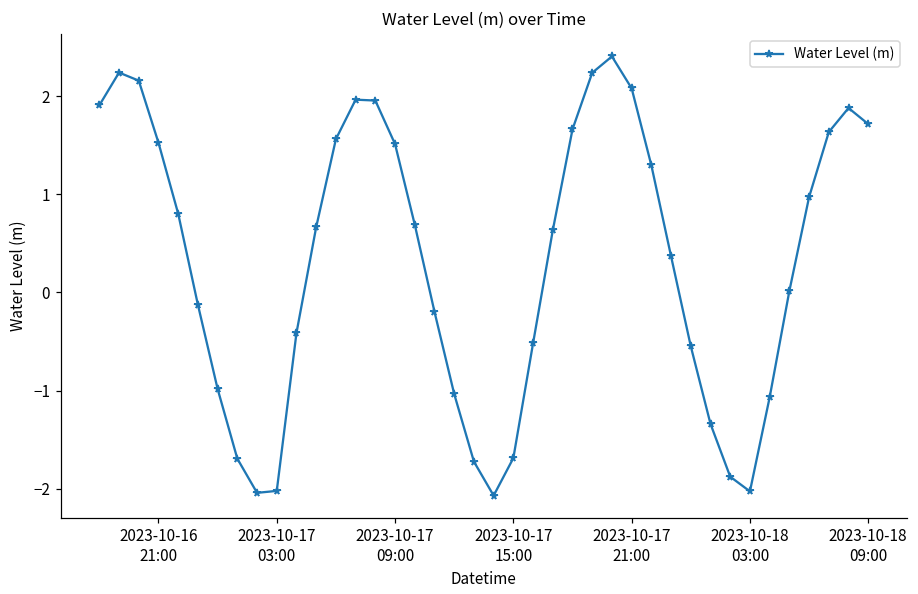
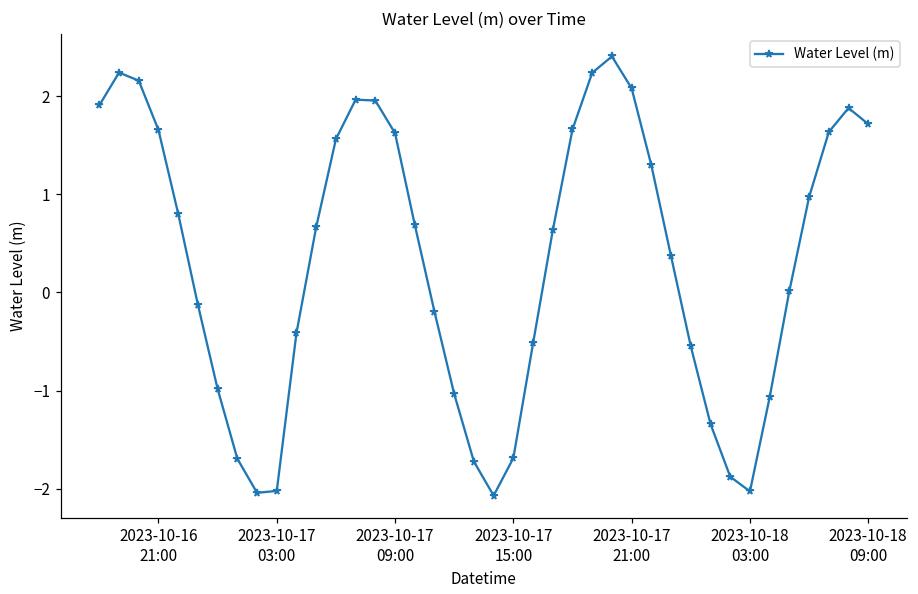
2023-10-16 21:00: 1.5 -> 1.7
2023-10-17 09:00: 1.5 -> 1.6
